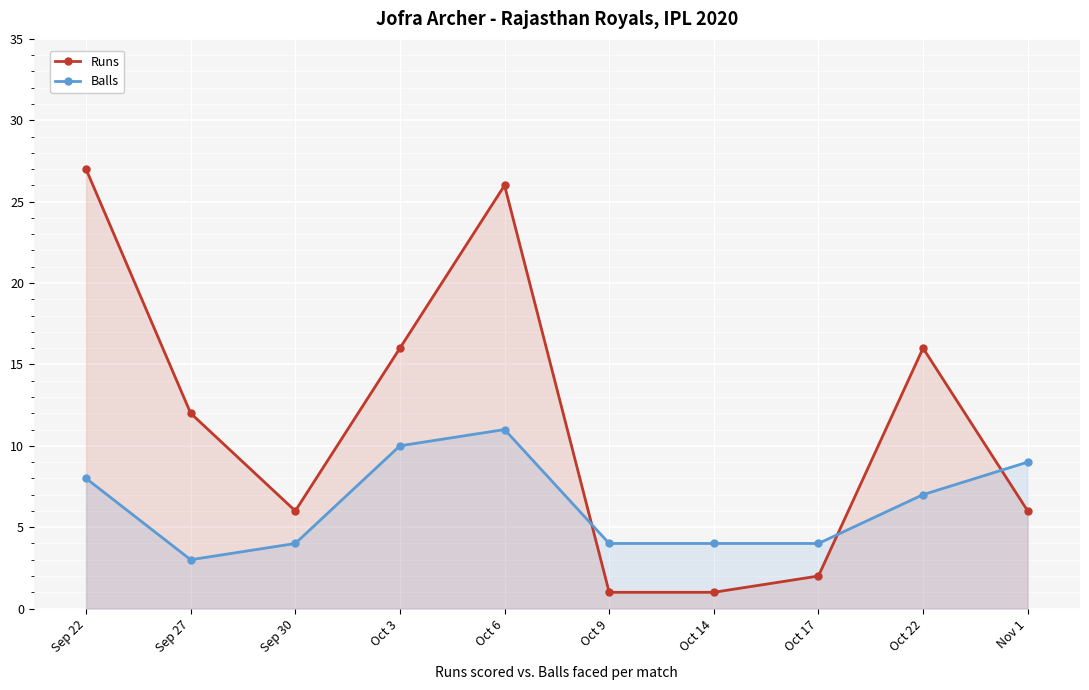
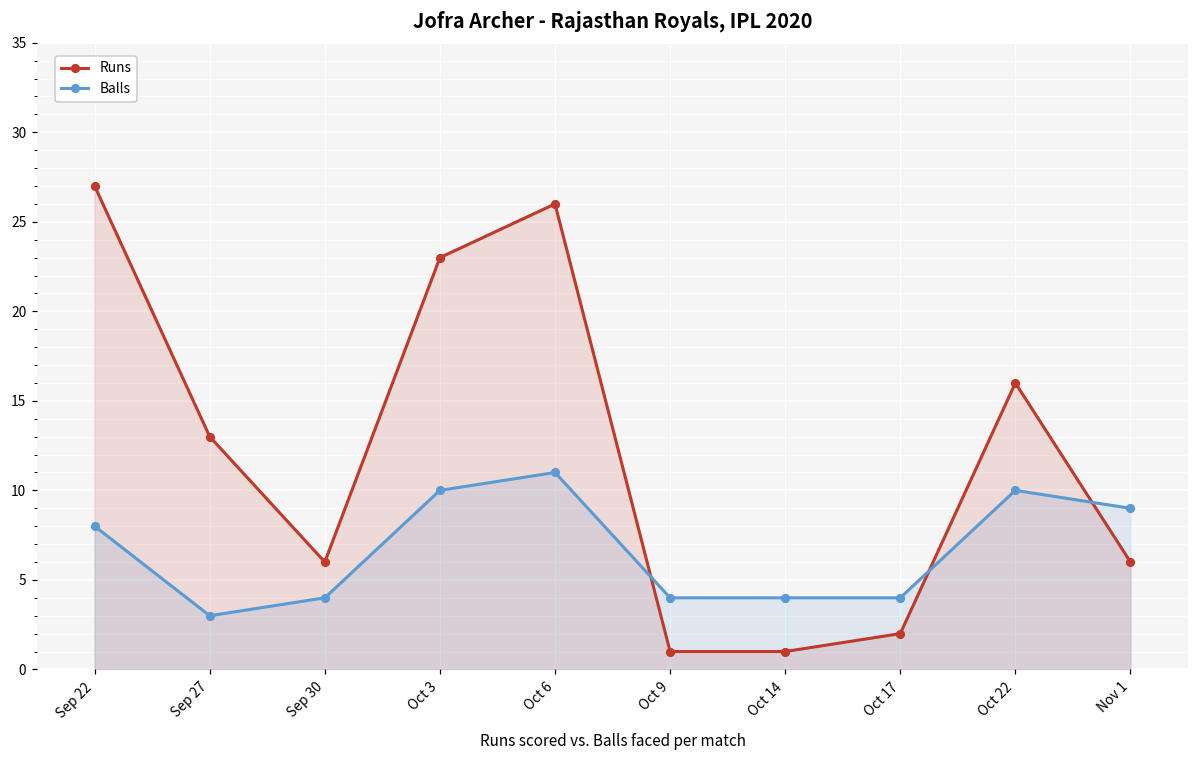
Runs, Sep 27: 12 -> 13
Runs, Oct 3: 16 -> 23
Balls, Oct 22: 7 -> 10
